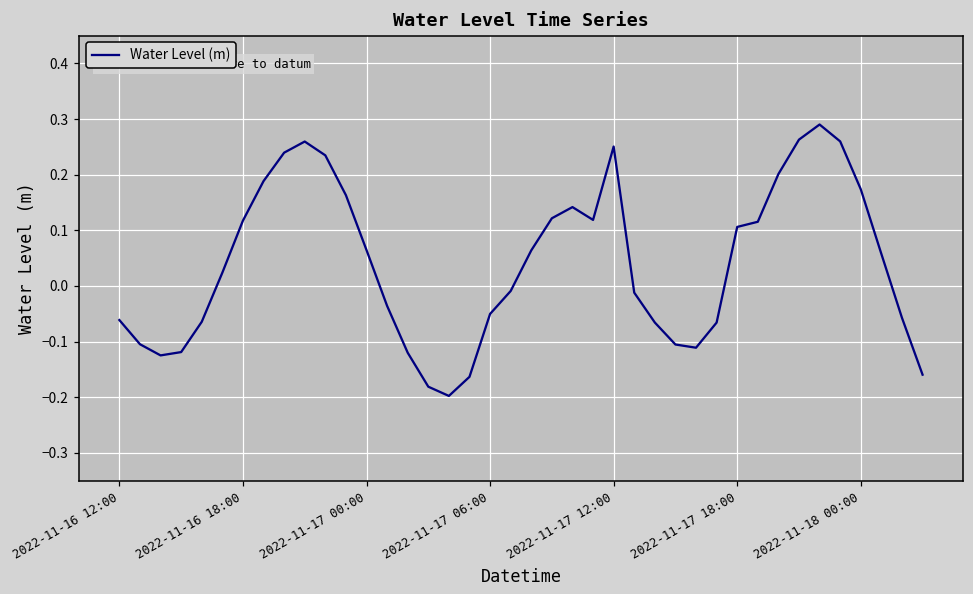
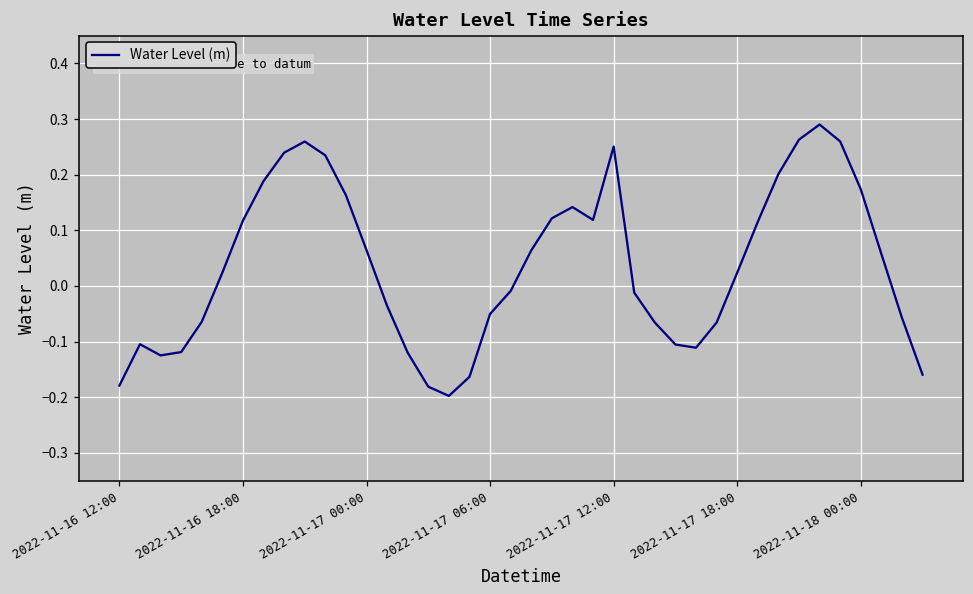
2022-11-16 12:00: -0.06 -> -0.18
2022-11-17 18:00: 0.11 -> 0.02
